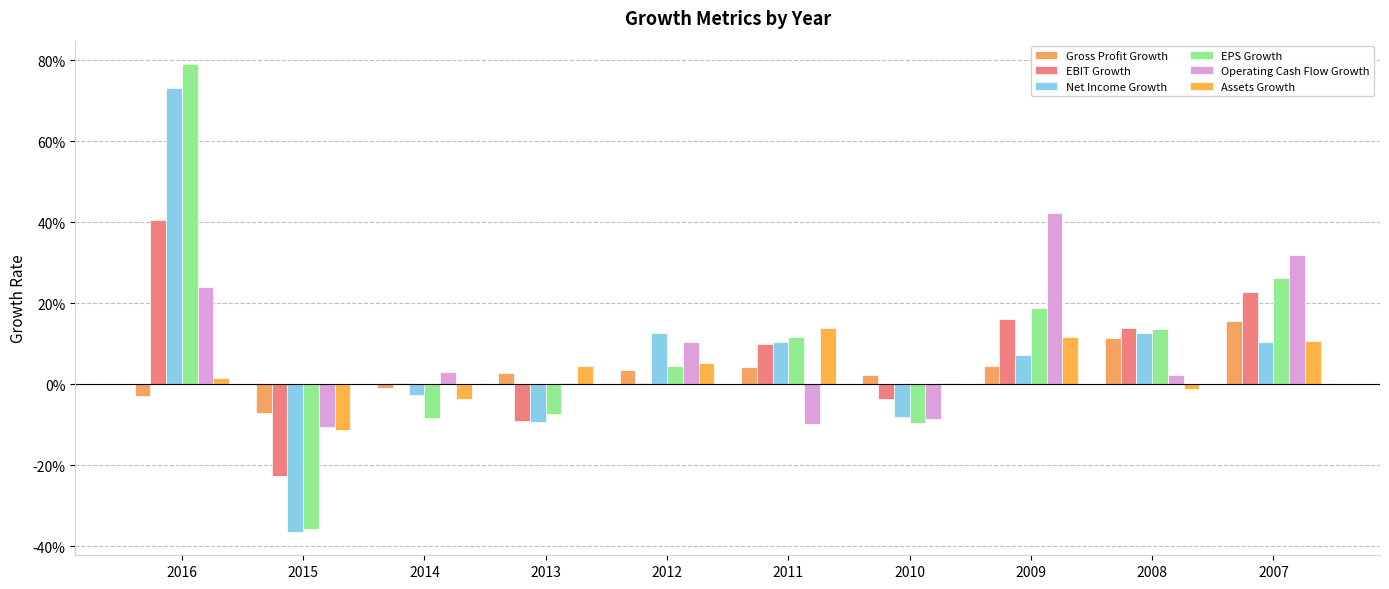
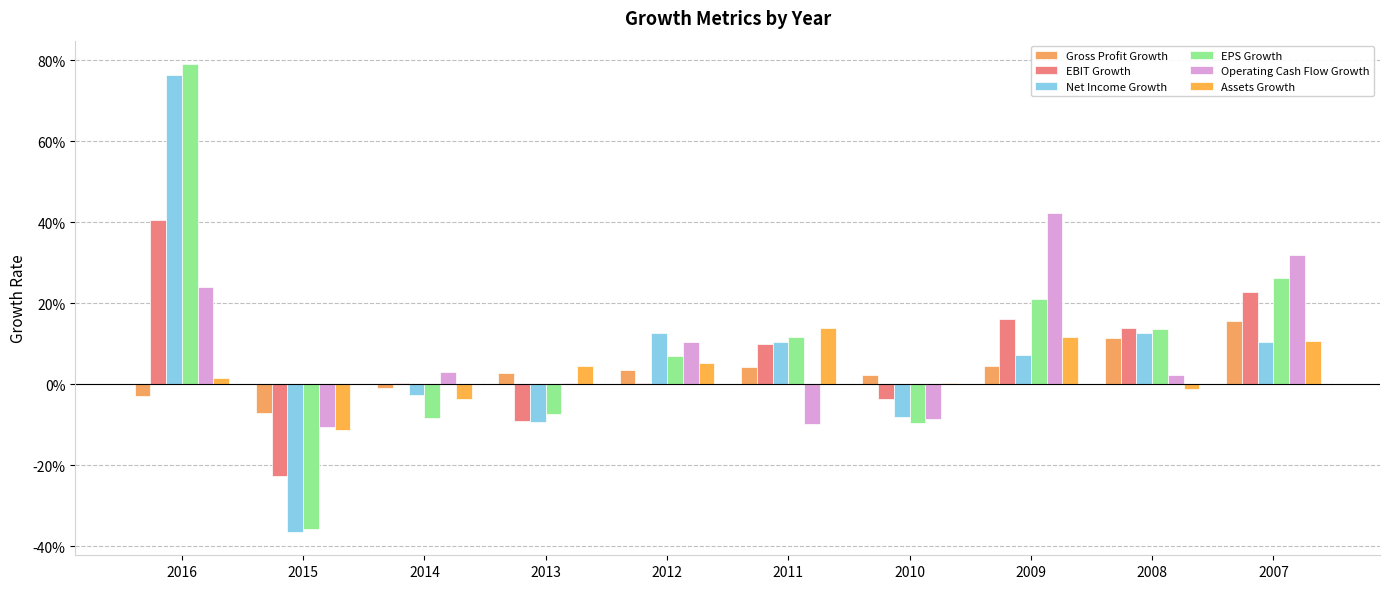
Net Income Growth, 2016: 73% -> 76%
EPS Growth, 2012: 4% -> 7%
EPS Growth, 2009: 19% -> 21%
